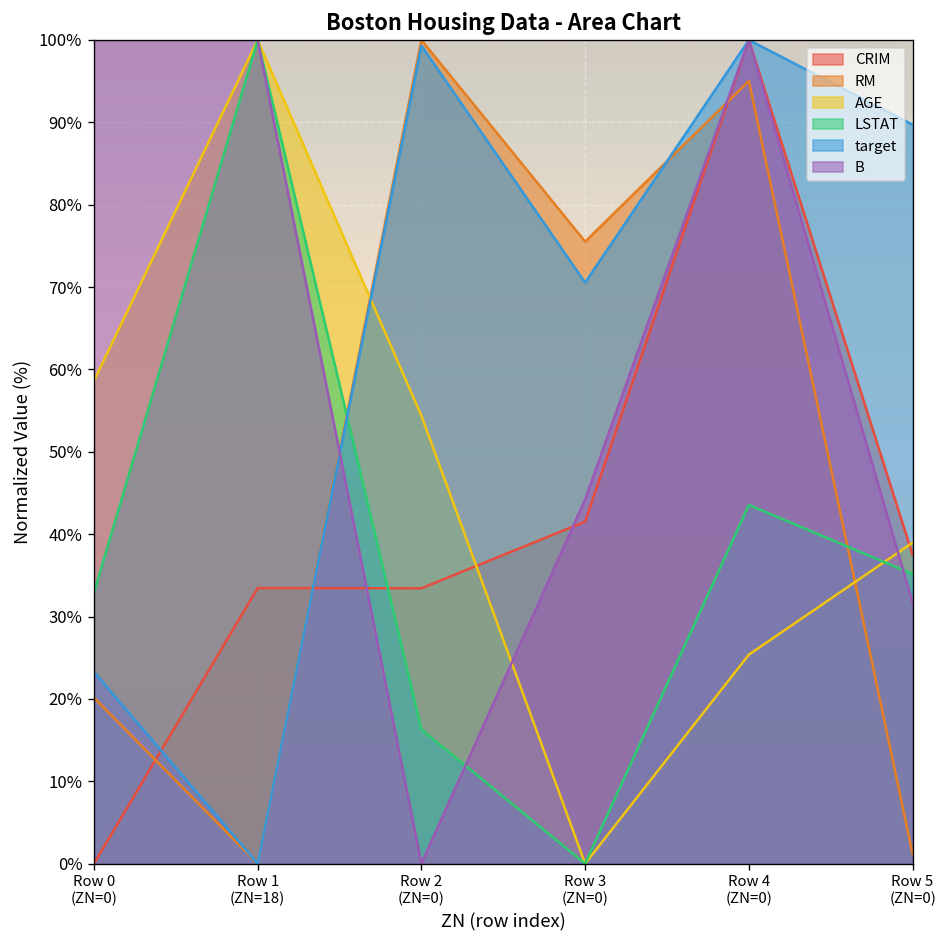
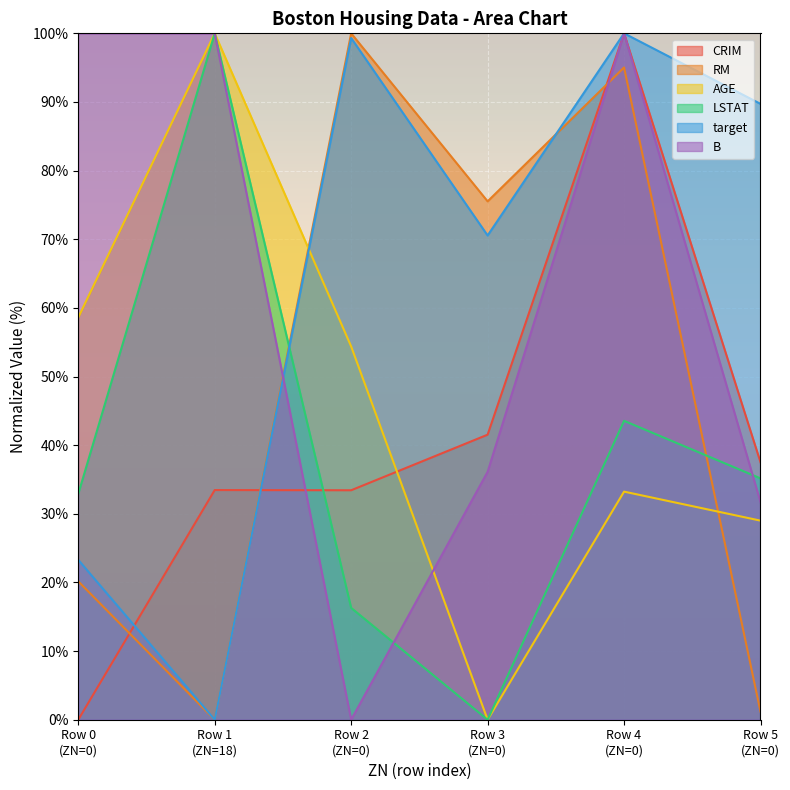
B, Row 3 (ZN=0): 44% -> 36%
AGE, Row 4 (ZN=0): 25% -> 33%
AGE, Row 5 (ZN=0): 39% -> 29%
